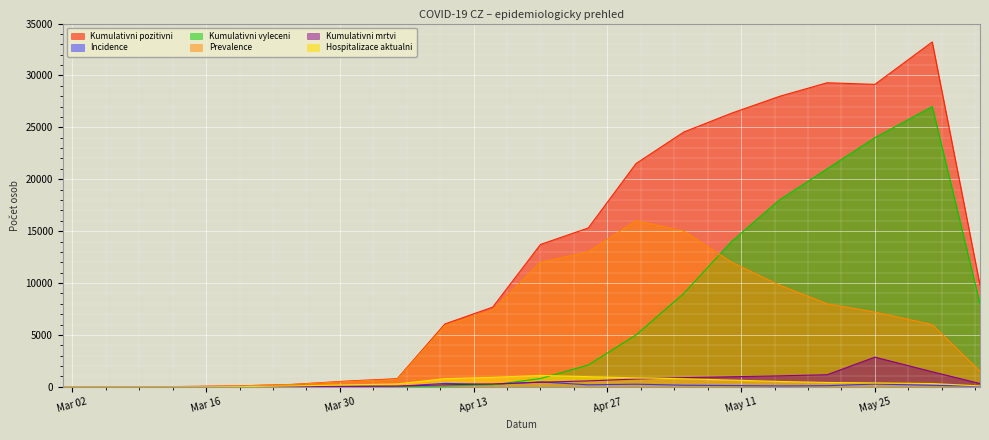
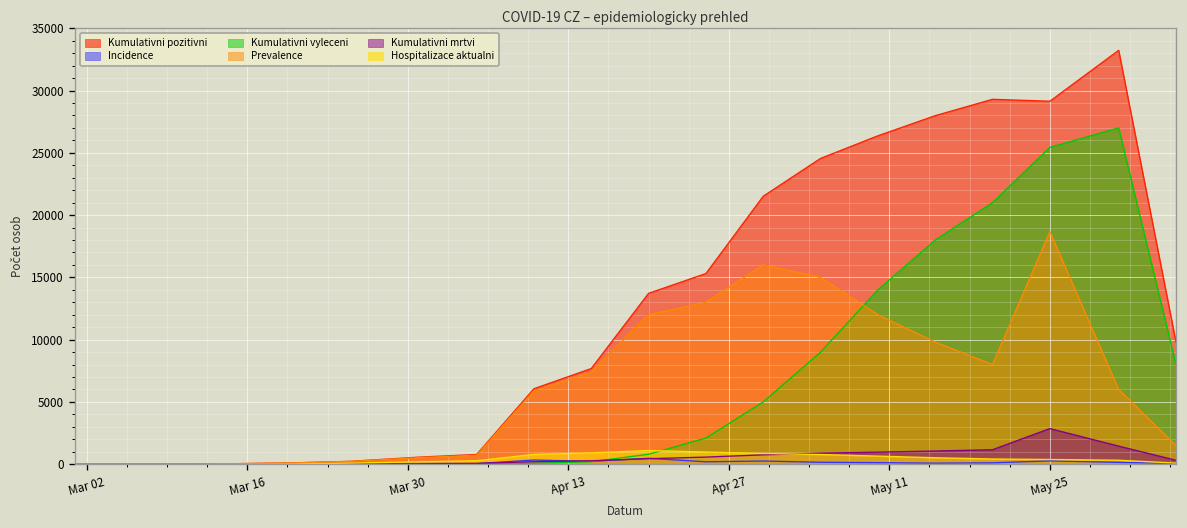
Kumulativni vyleceni, May 25: 24000 -> 25400
Prevalence, May 25: 7200 -> 18700
